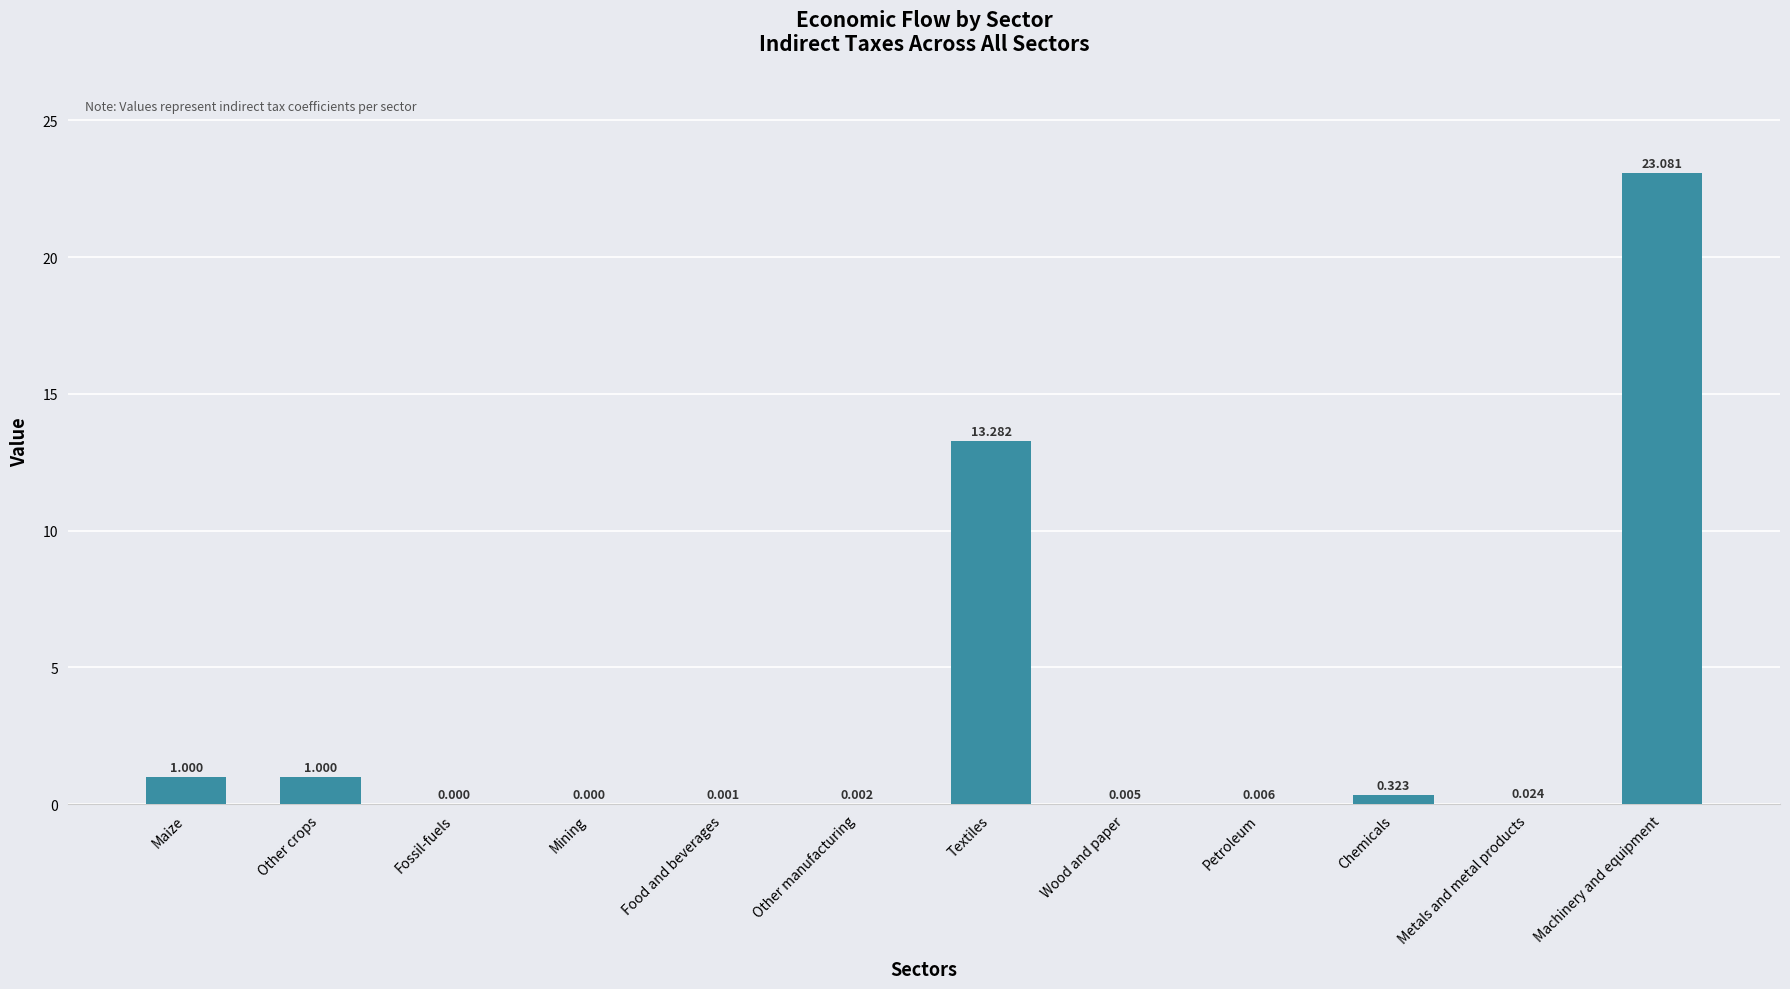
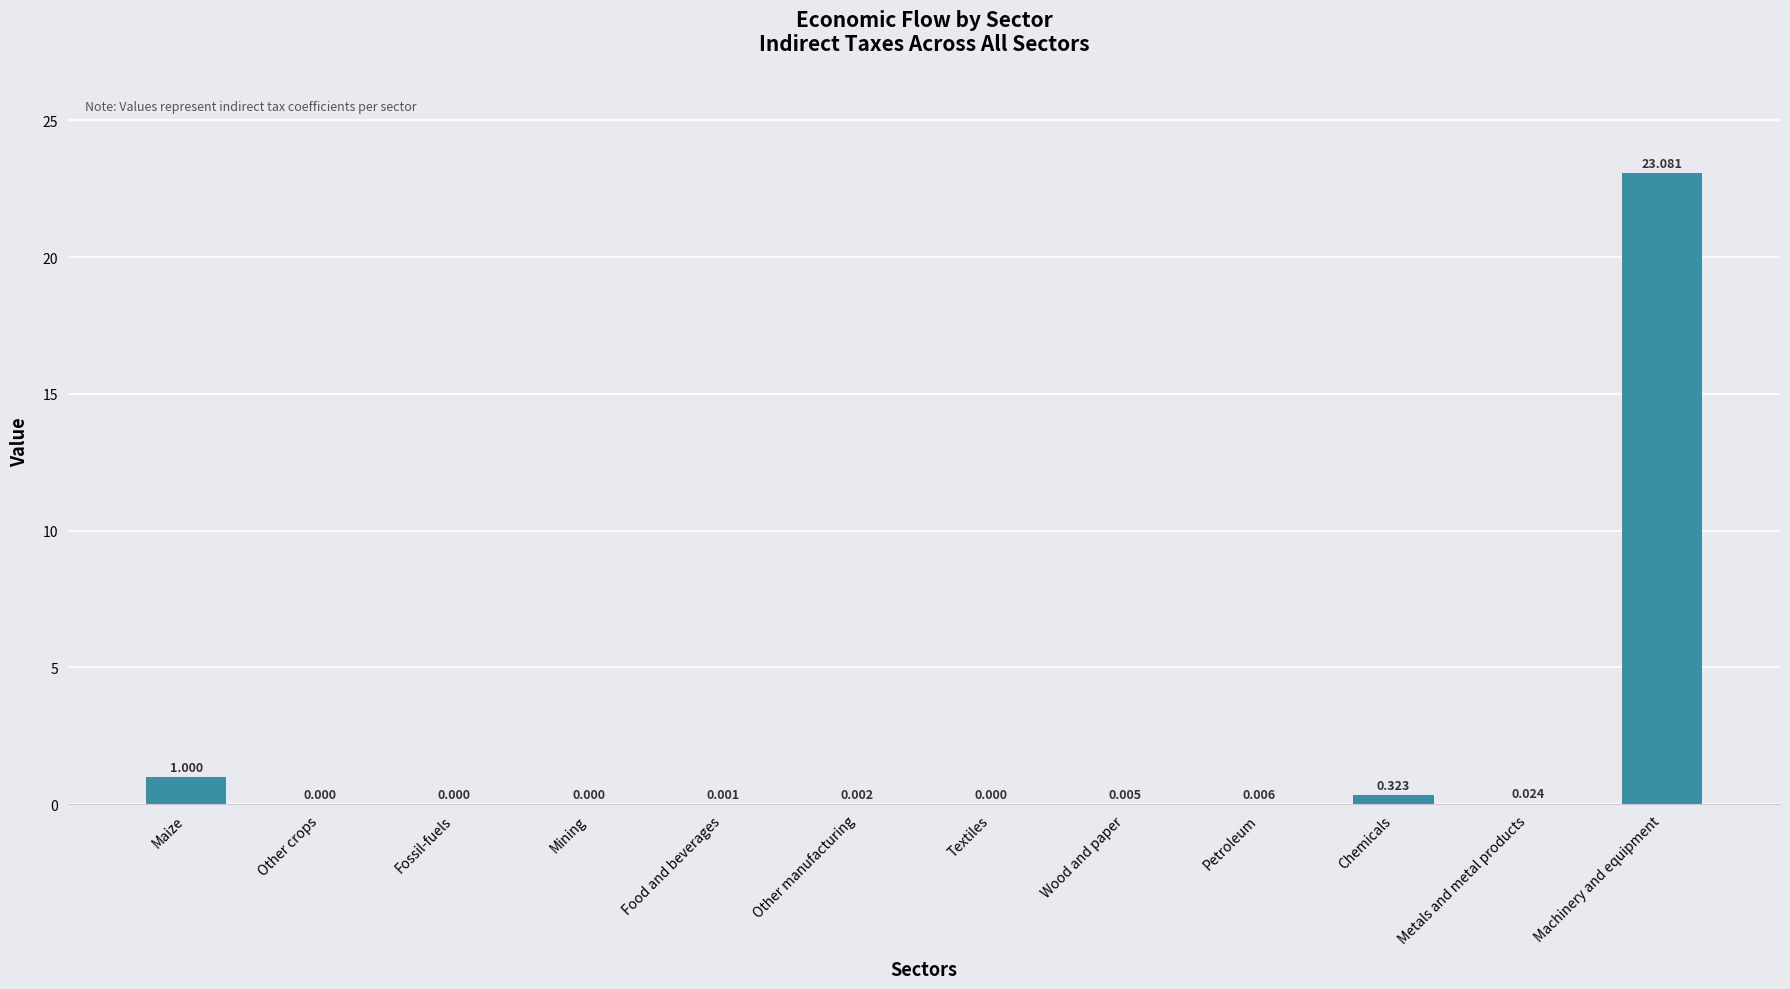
Other crops: 1.000 -> 0.000
Textiles: 13.282 -> 0.000
